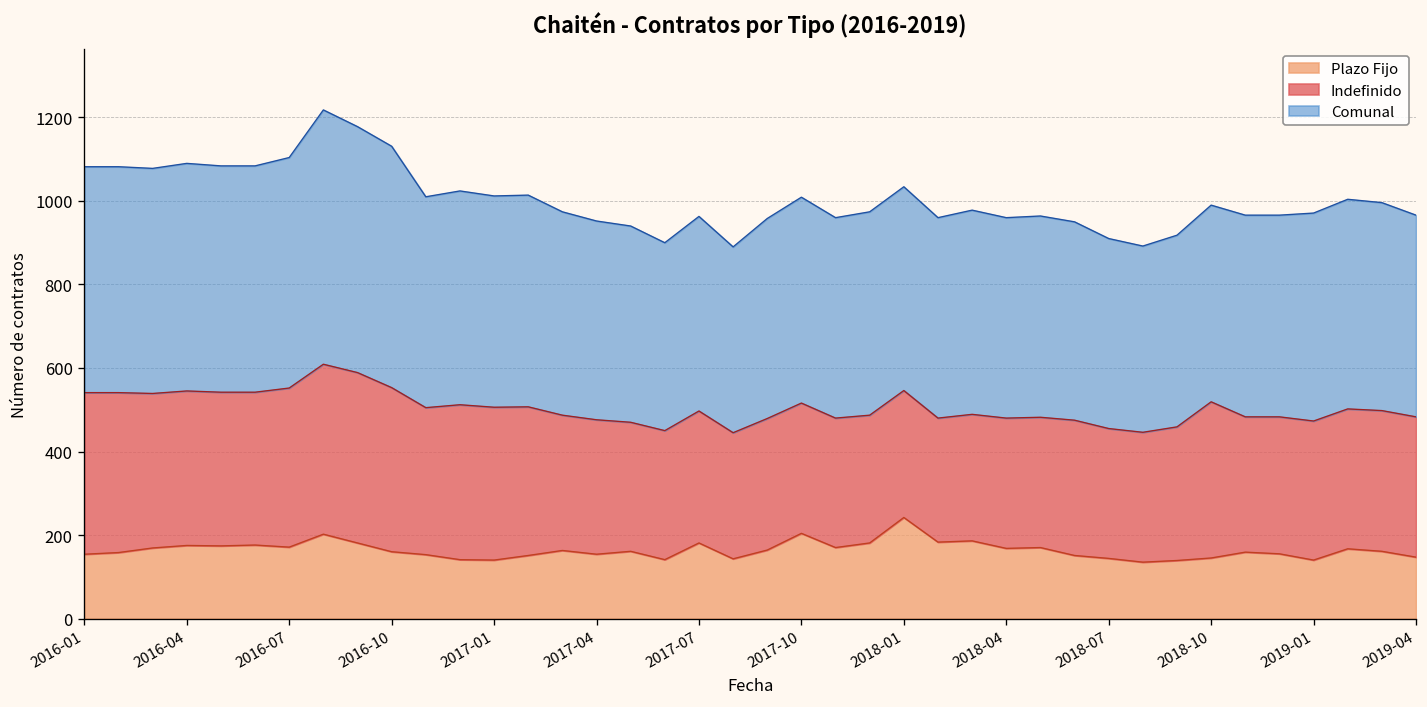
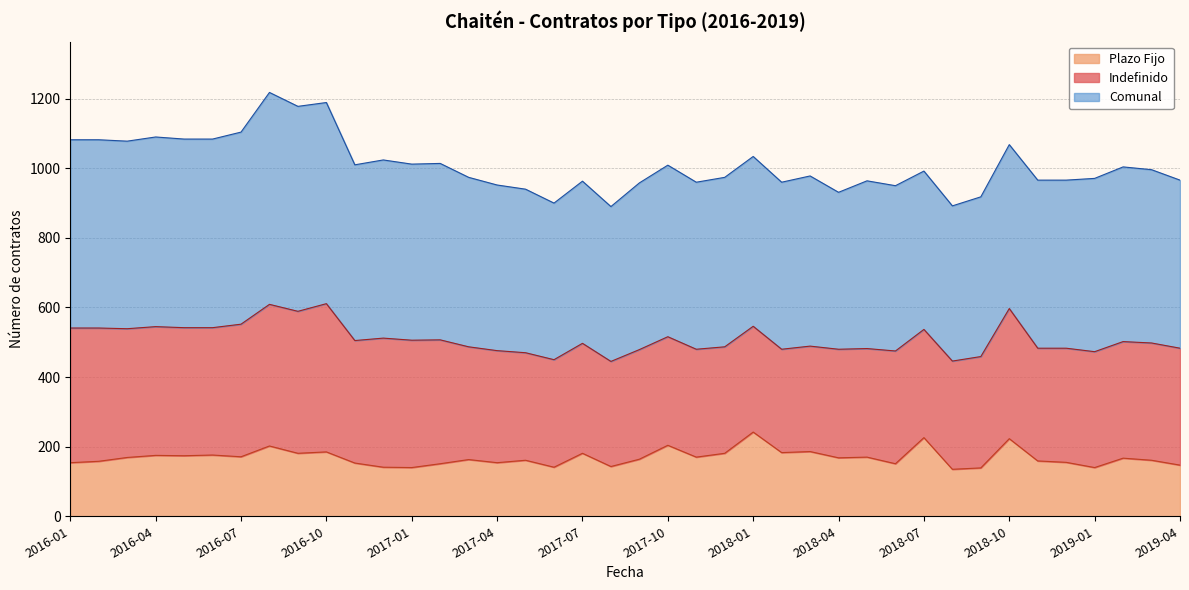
Plazo Fijo, 2016-10: 160 -> 190
Indefinido, 2016-10: 390 -> 430
Comunal, 2018-04: 480 -> 450
Plazo Fijo, 2018-07: 140 -> 230
Plazo Fijo, 2018-10: 150 -> 220
